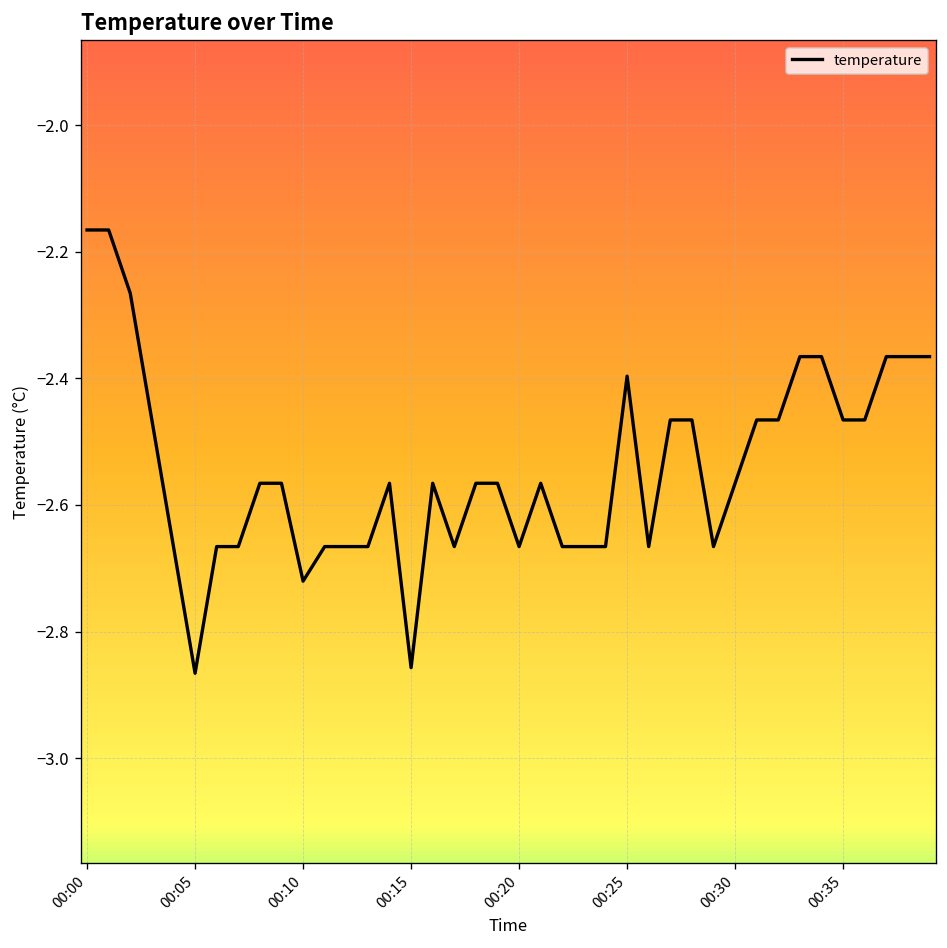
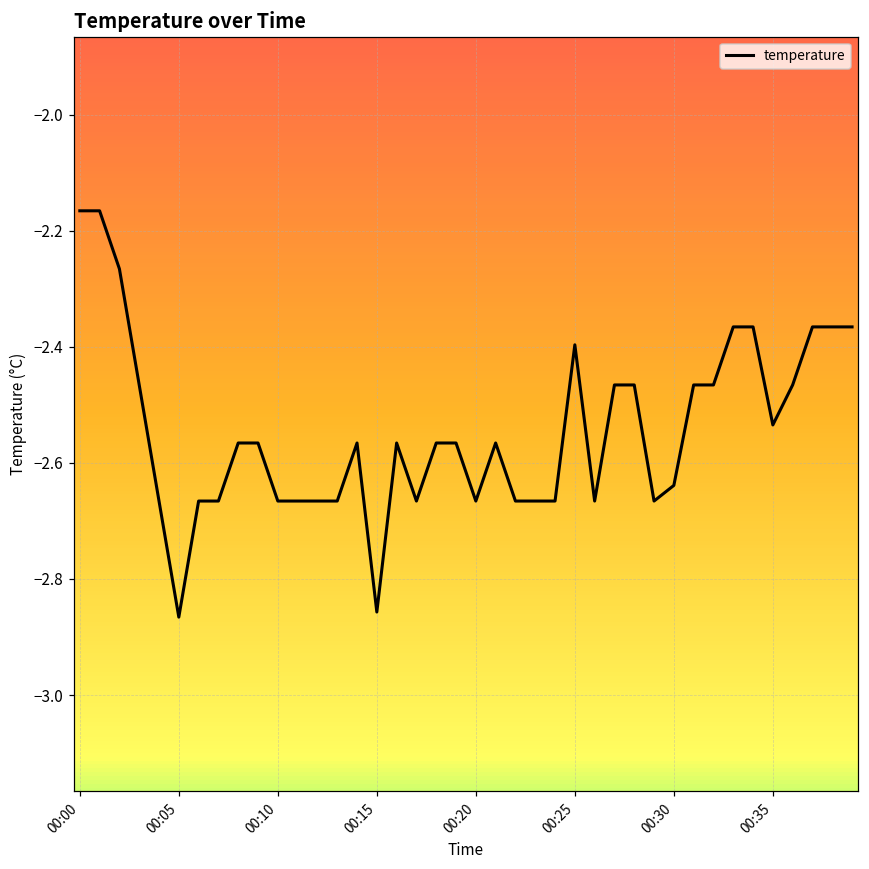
00:10: -2.72 -> -2.67
00:30: -2.57 -> -2.64
00:35: -2.47 -> -2.53
